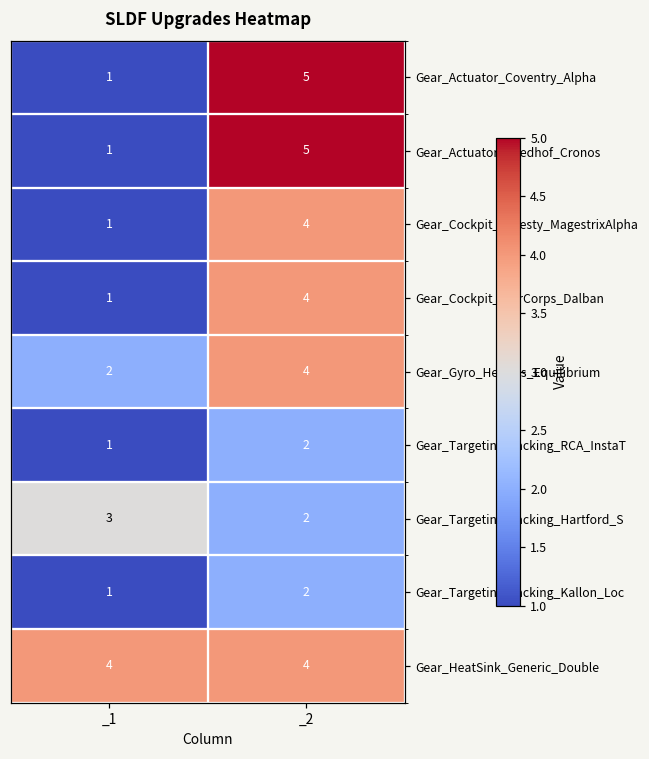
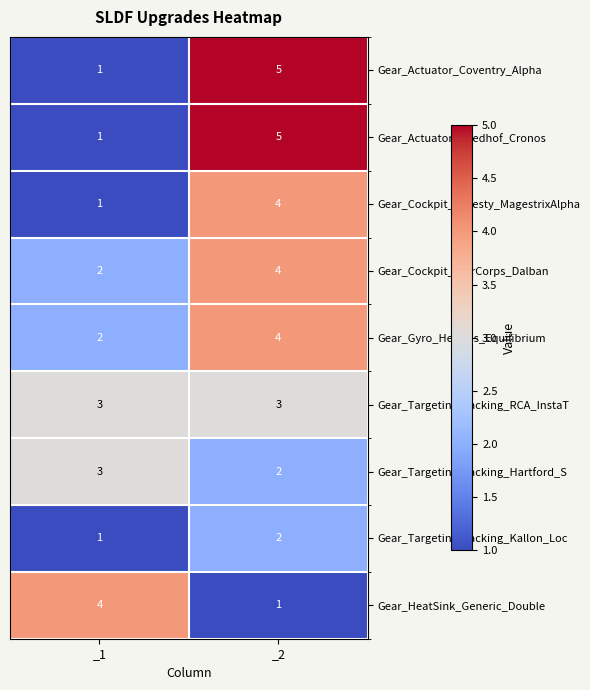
Gear_Cockpit_StarCorps_Dalban, _1: 1 -> 2
Gear_TargetingTracking_RCA_InstaT, _1: 1 -> 3
Gear_TargetingTracking_RCA_InstaT, _2: 2 -> 3
Gear_HeatSink_Generic_Double, _2: 4 -> 1
